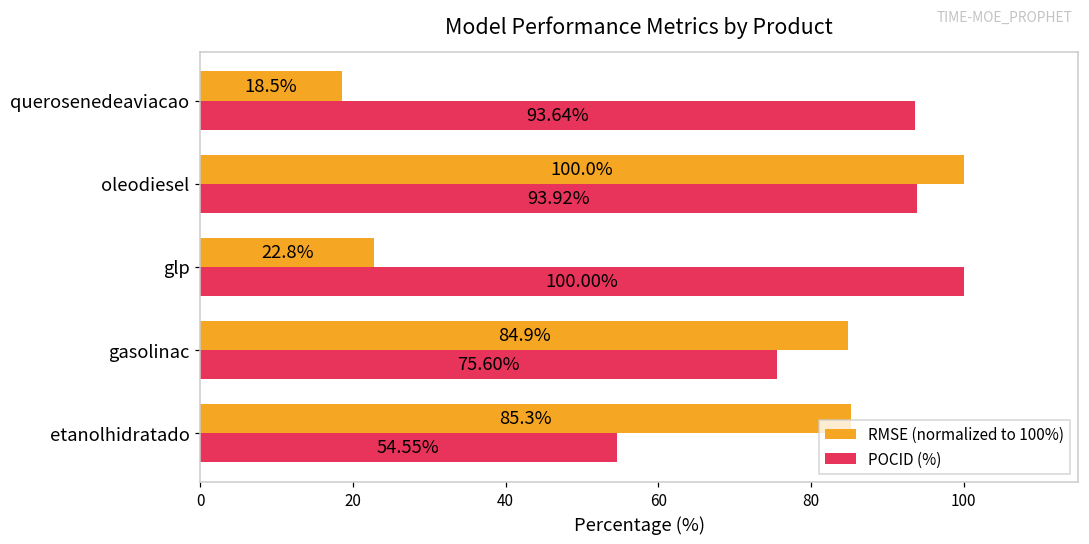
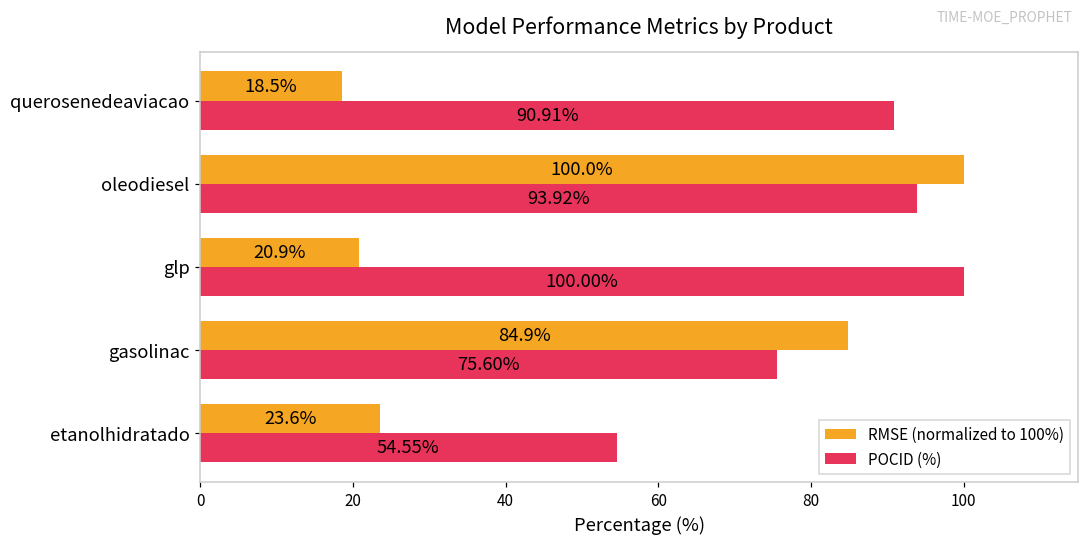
POCID (%), querosenedeaviacao: 93.64% -> 90.91%
RMSE (normalized to 100%), glp: 22.8% -> 20.9%
RMSE (normalized to 100%), etanolhidratado: 85.3% -> 23.6%
